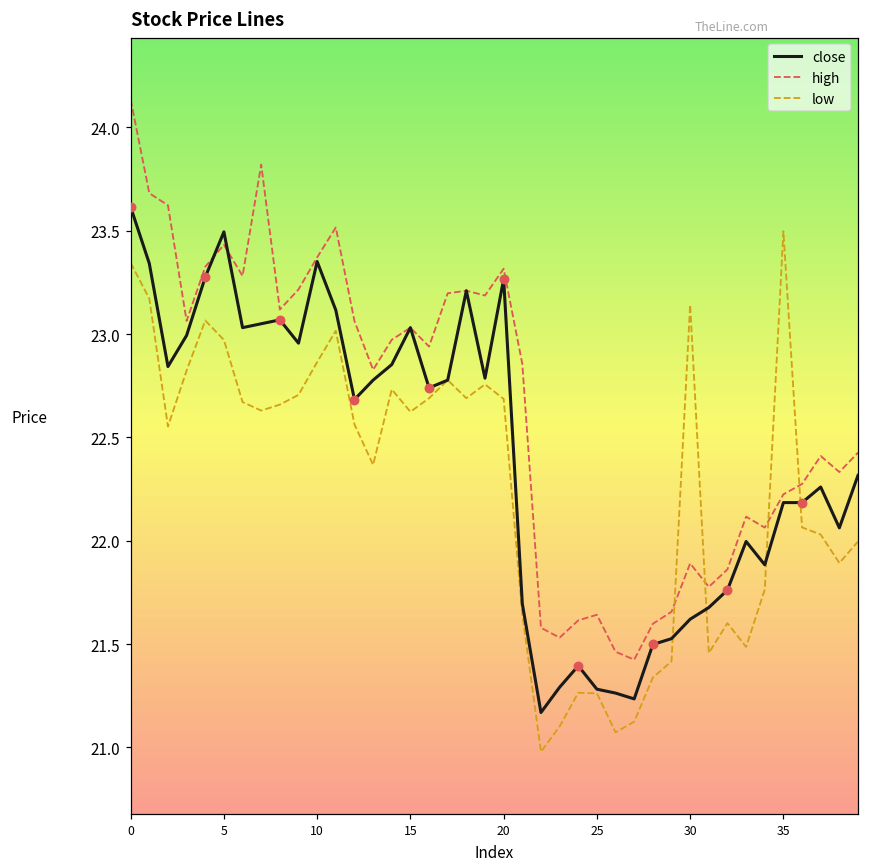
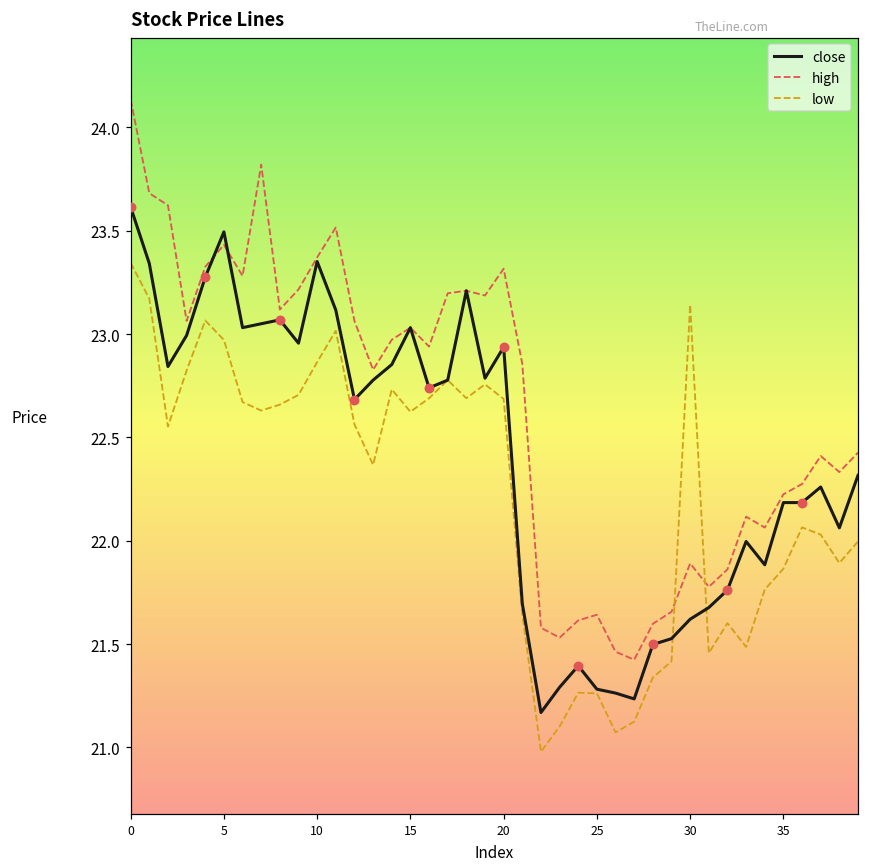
close, 20: 23.27 -> 22.94
low, 35: 23.50 -> 21.86
